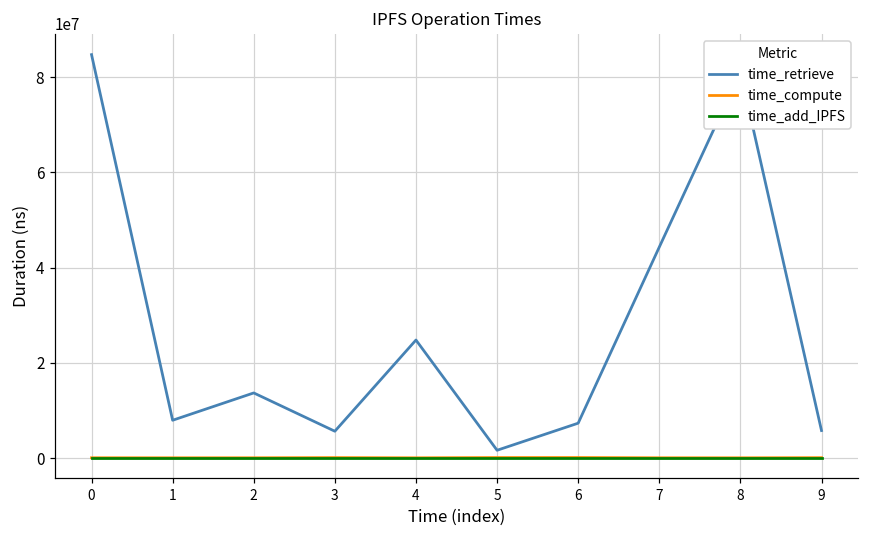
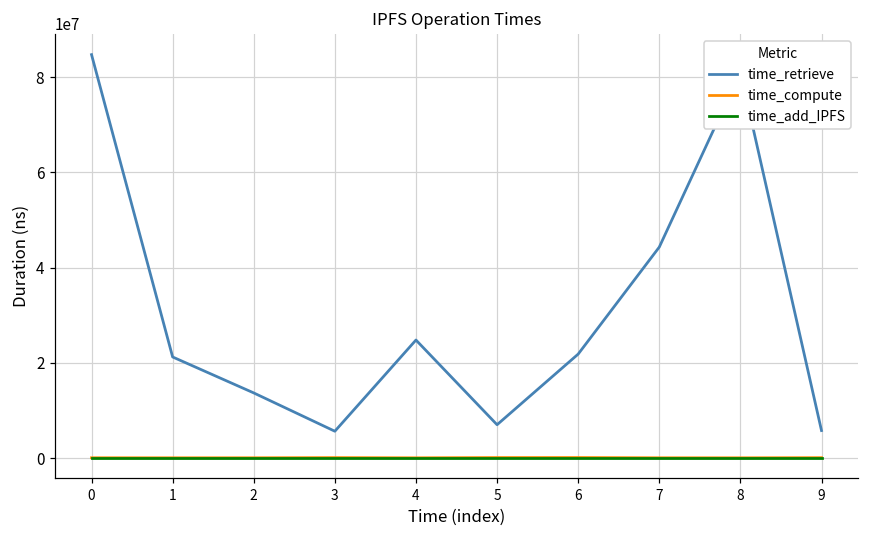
time_retrieve, 1: 8000000 -> 21000000
time_retrieve, 5: 2000000 -> 7000000
time_retrieve, 6: 7000000 -> 22000000
